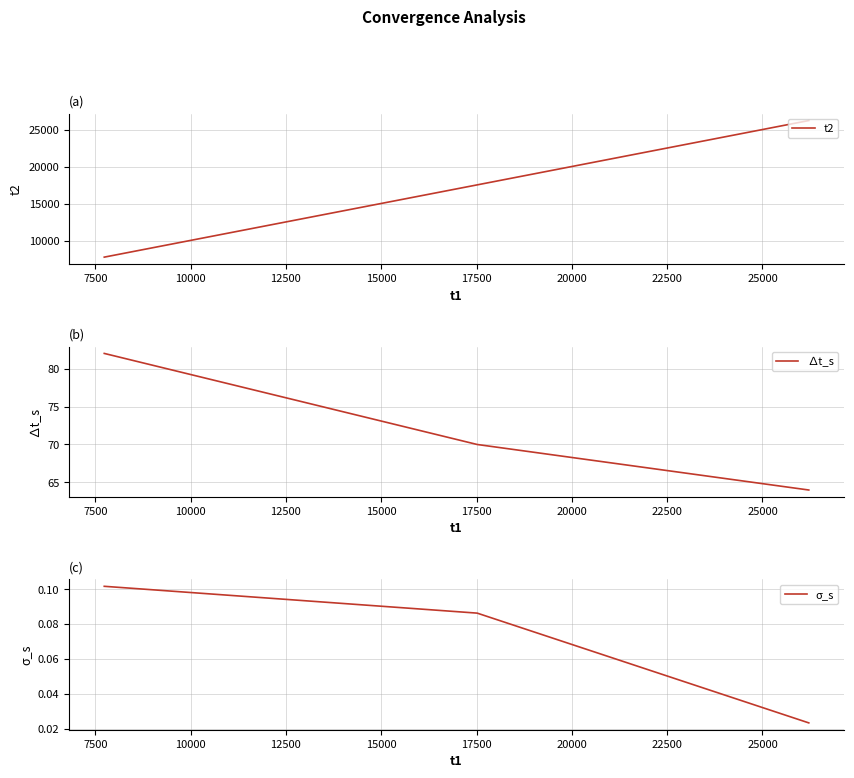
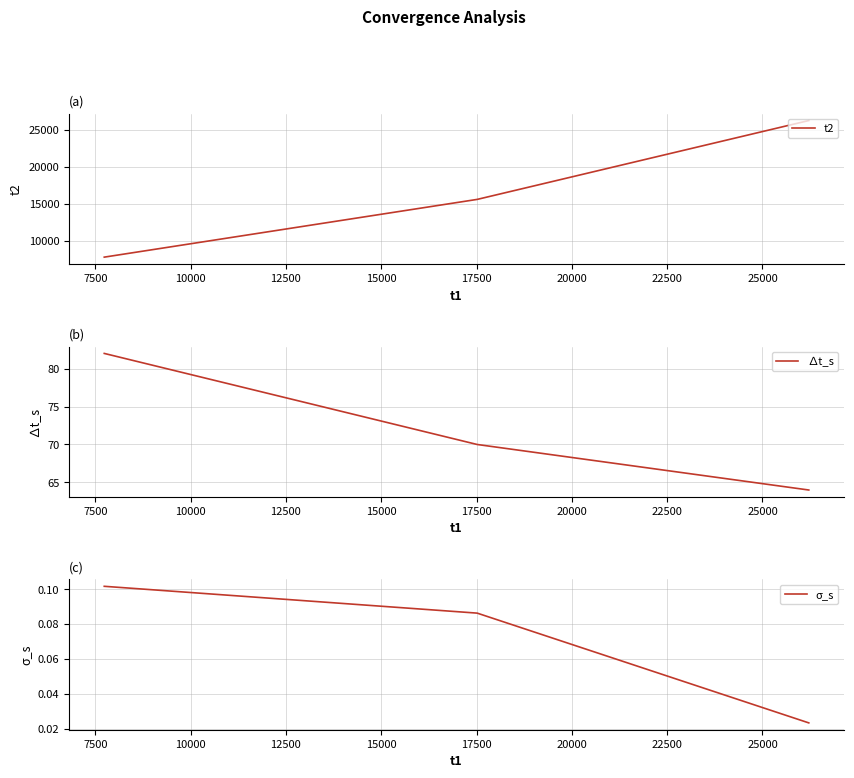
(a), 17500: 18000 -> 16000
